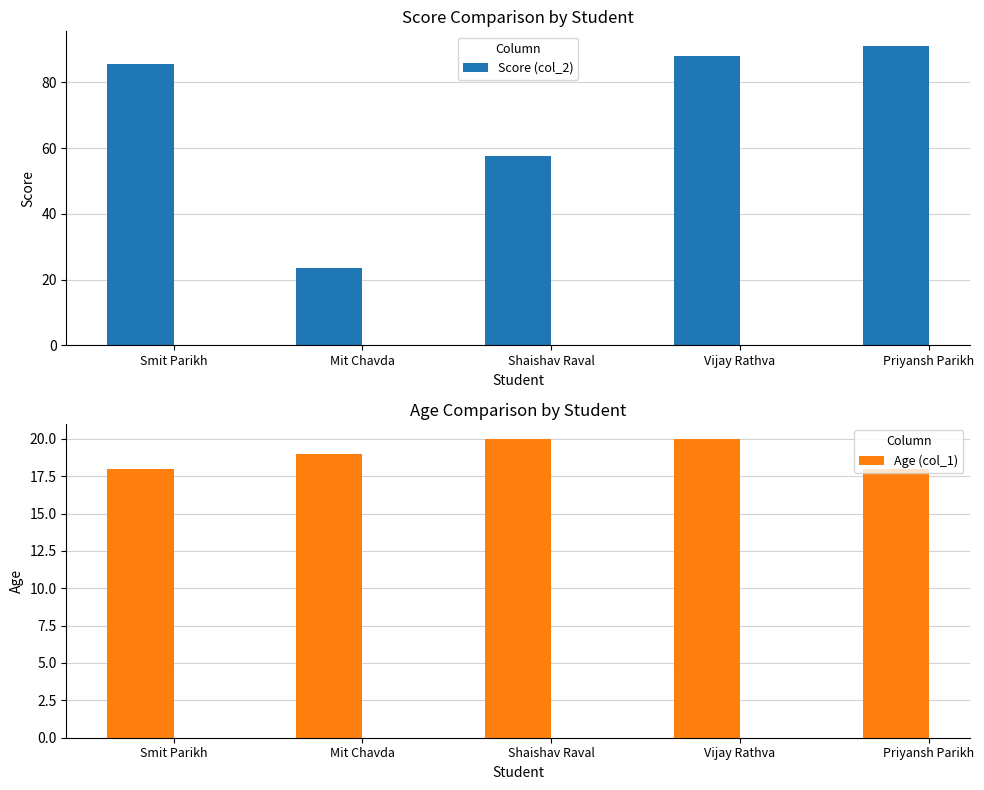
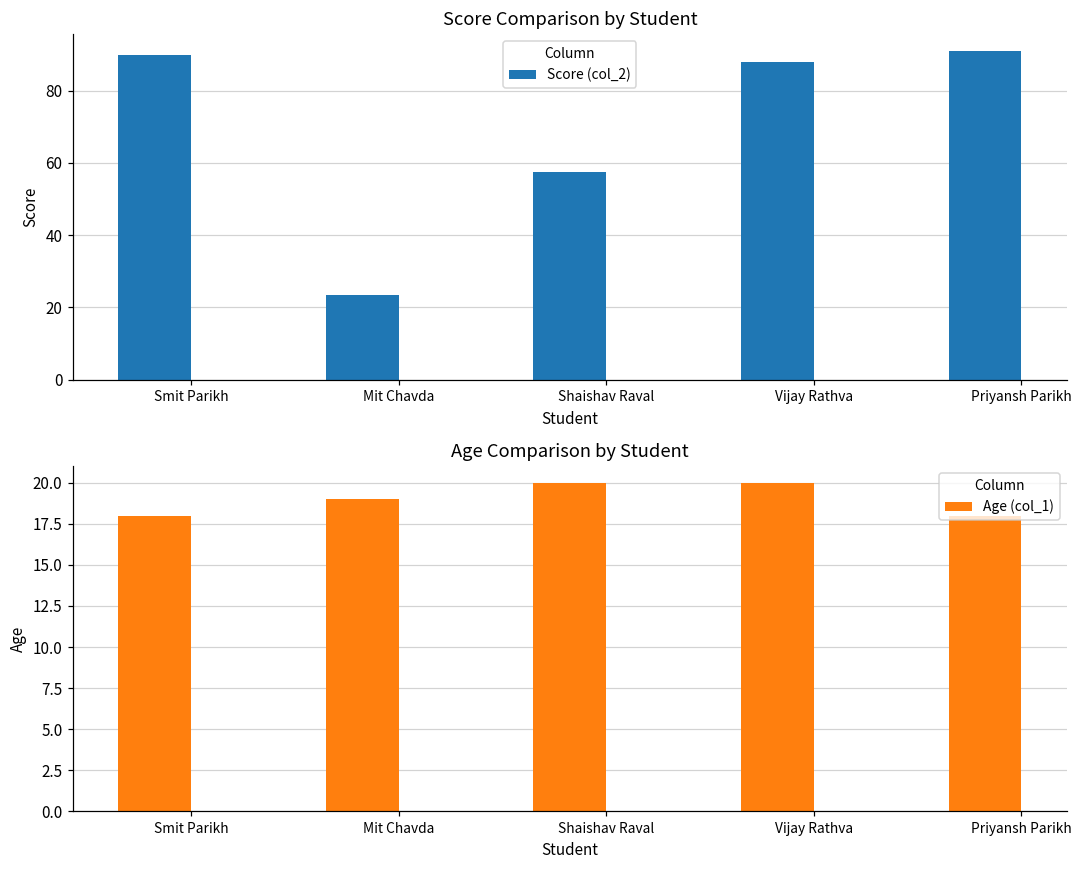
Score Comparison by Student, Smit Parikh: 86 -> 90
